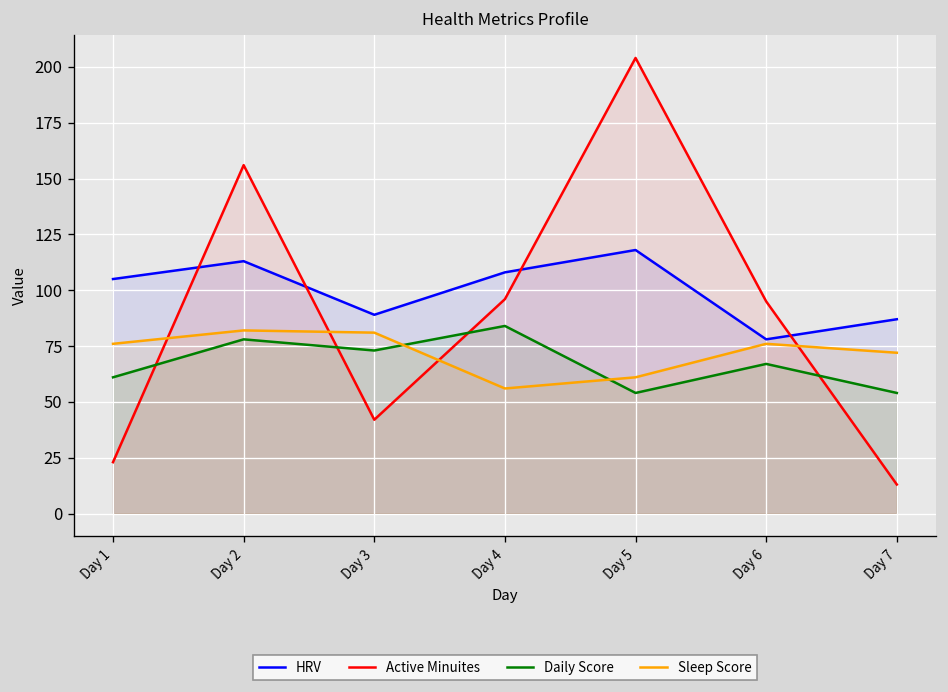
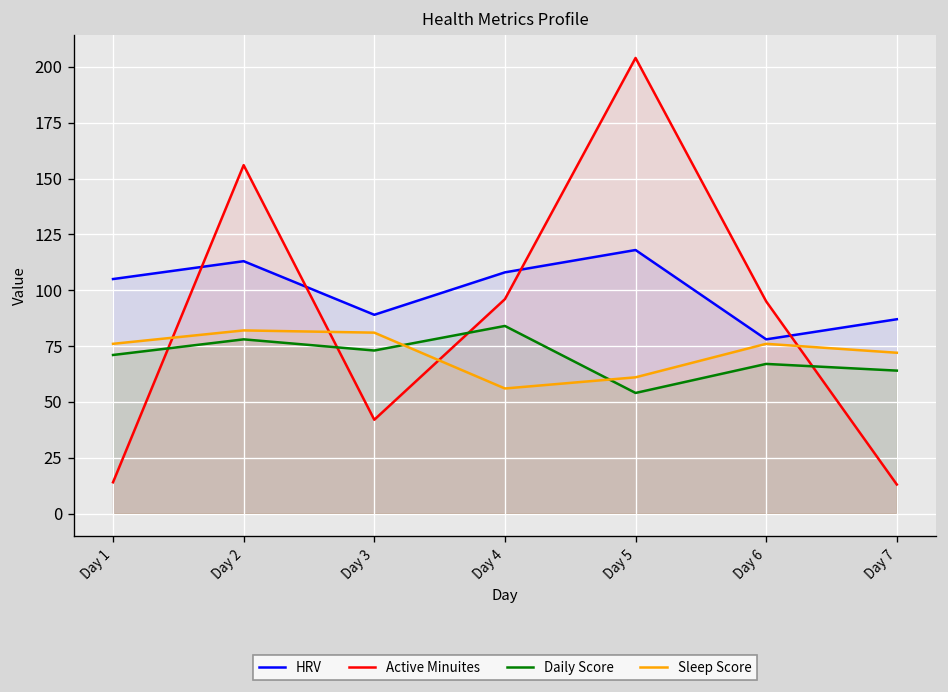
Active Minuites, Day 1: 23 -> 14
Daily Score, Day 1: 61 -> 71
Daily Score, Day 7: 54 -> 64
